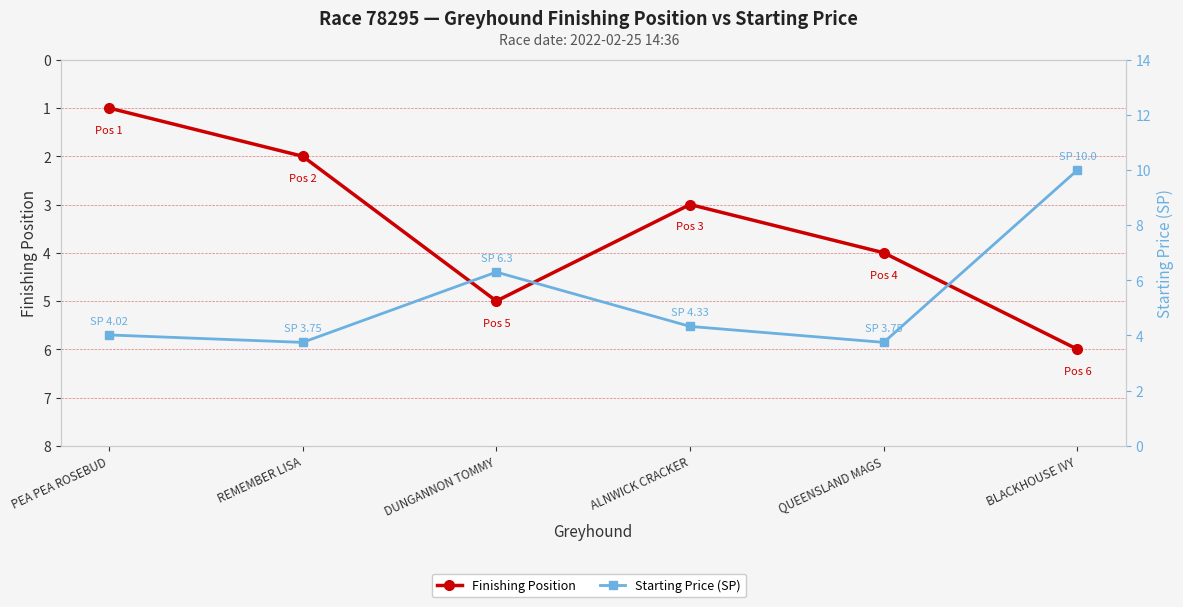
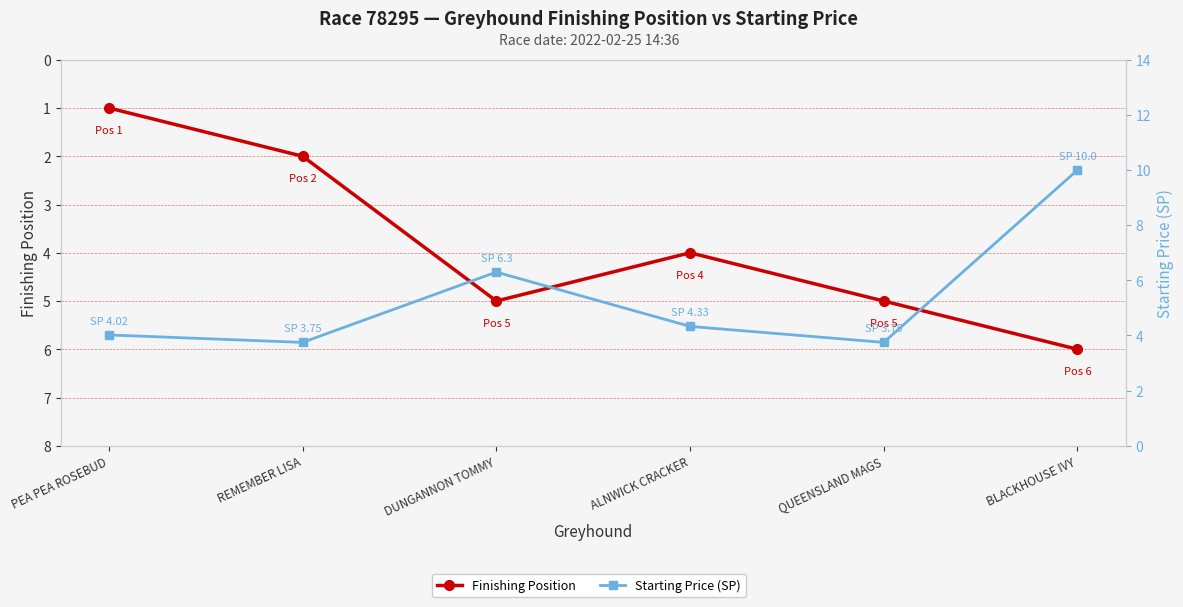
Finishing Position, ALNWICK CRACKER: 3 -> 4
Finishing Position, QUEENSLAND MAGS: 4 -> 5
